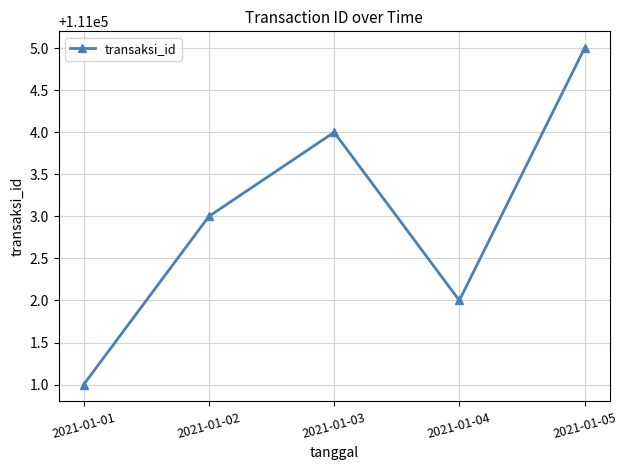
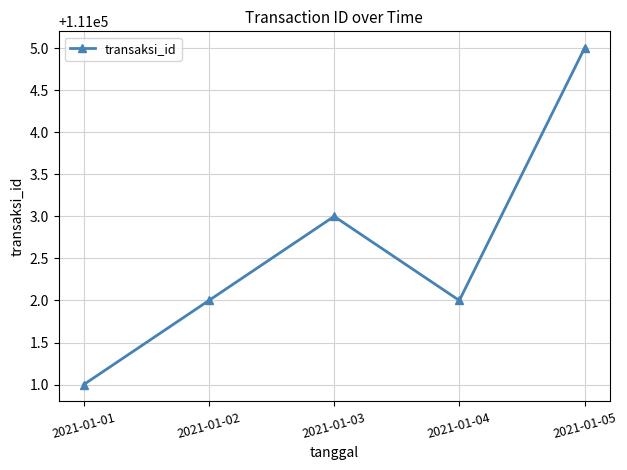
2021-01-02: 111003 -> 111002
2021-01-03: 111004 -> 111003
